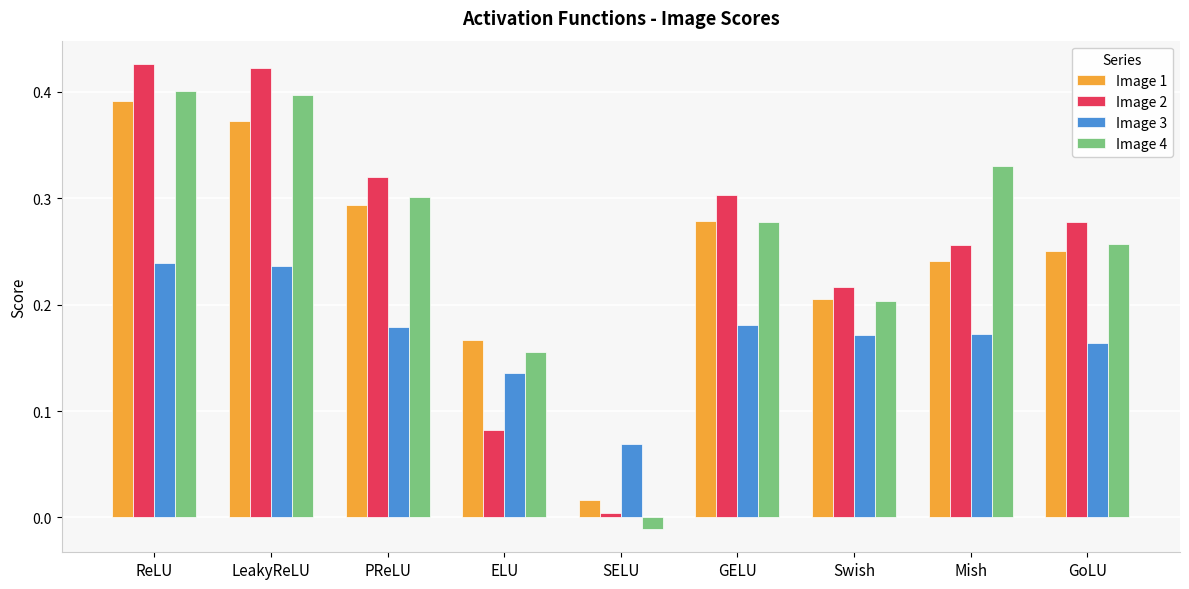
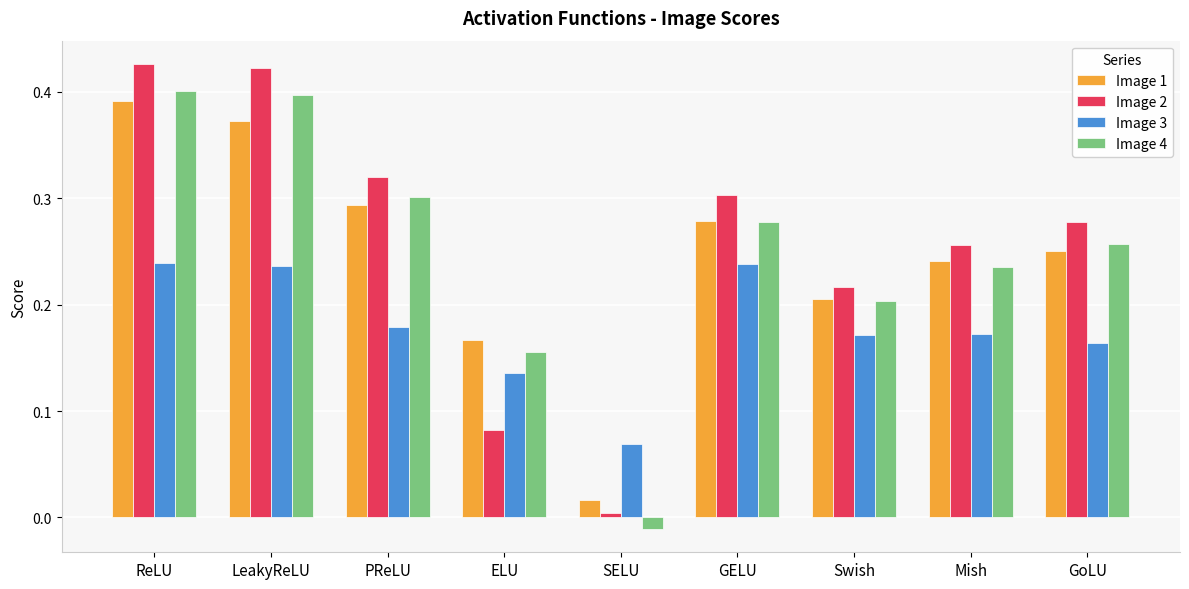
Image 3, GELU: 0.181 -> 0.239
Image 4, Mish: 0.330 -> 0.235
